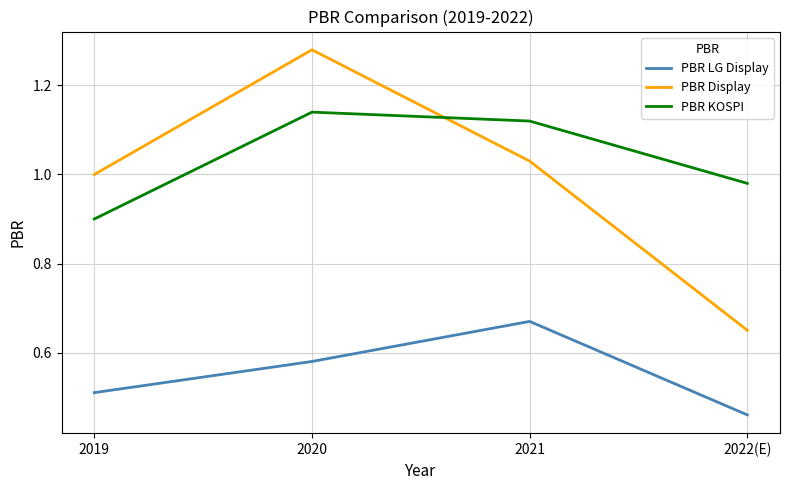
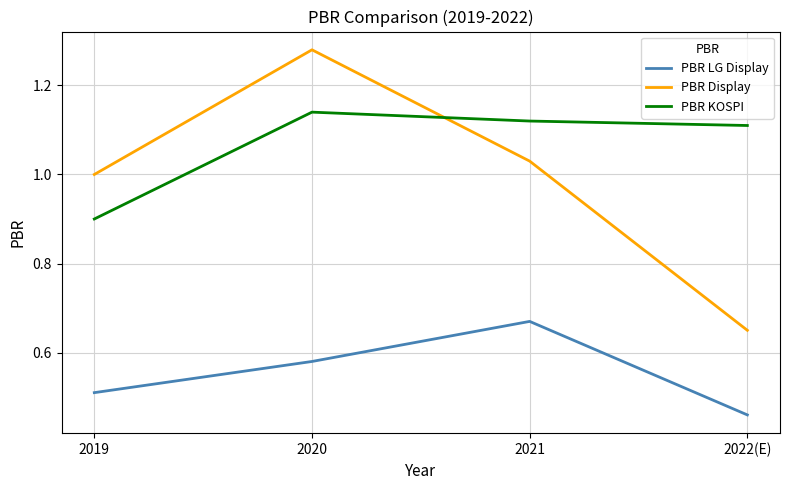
PBR KOSPI, 2022(E): 0.98 -> 1.11
